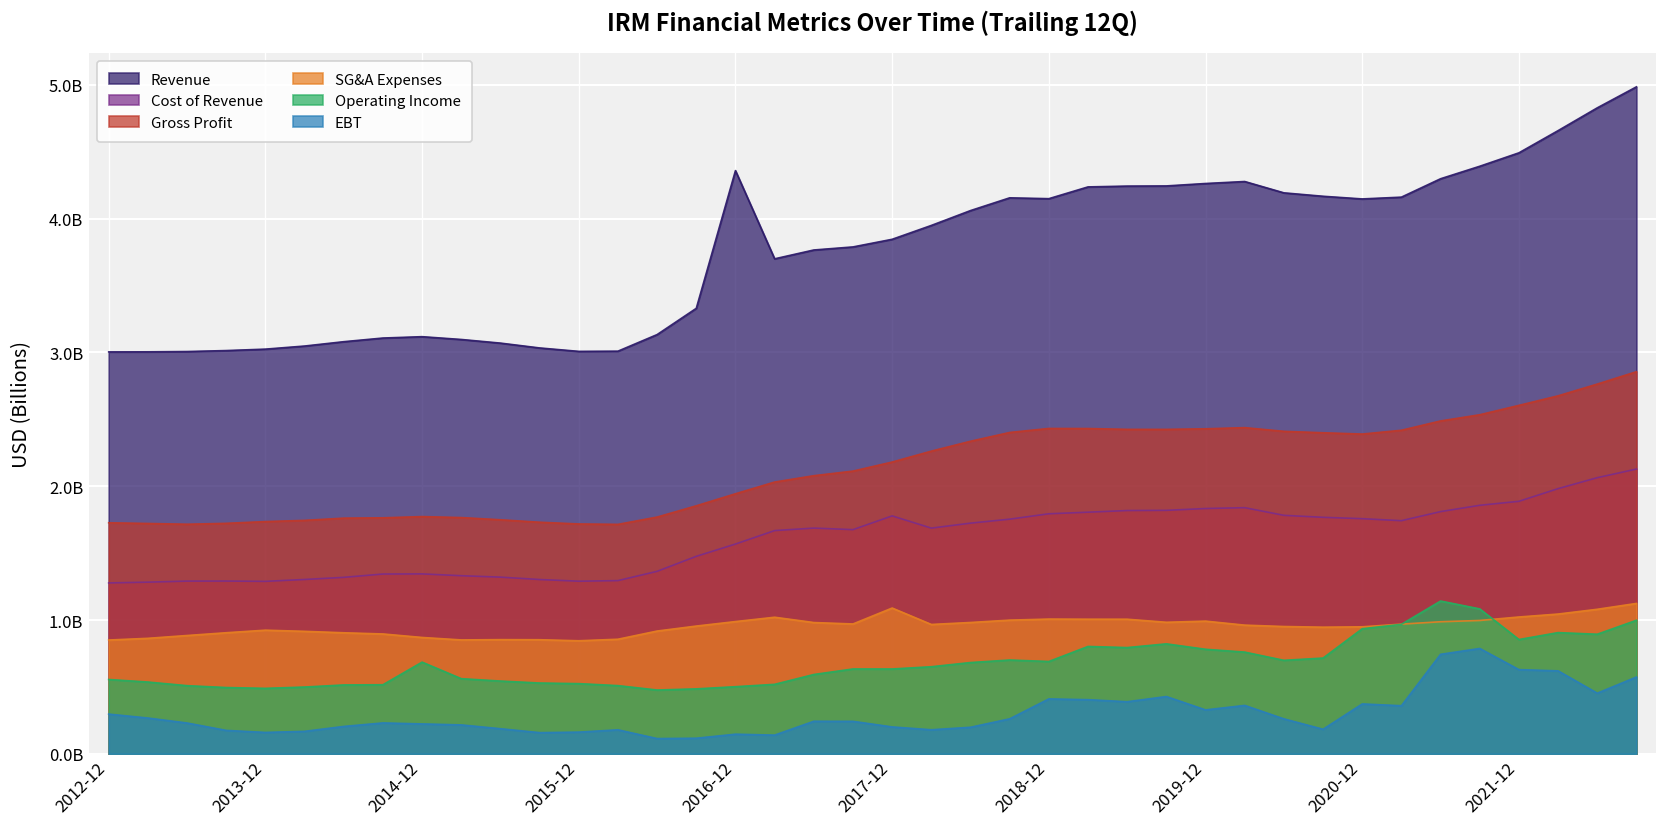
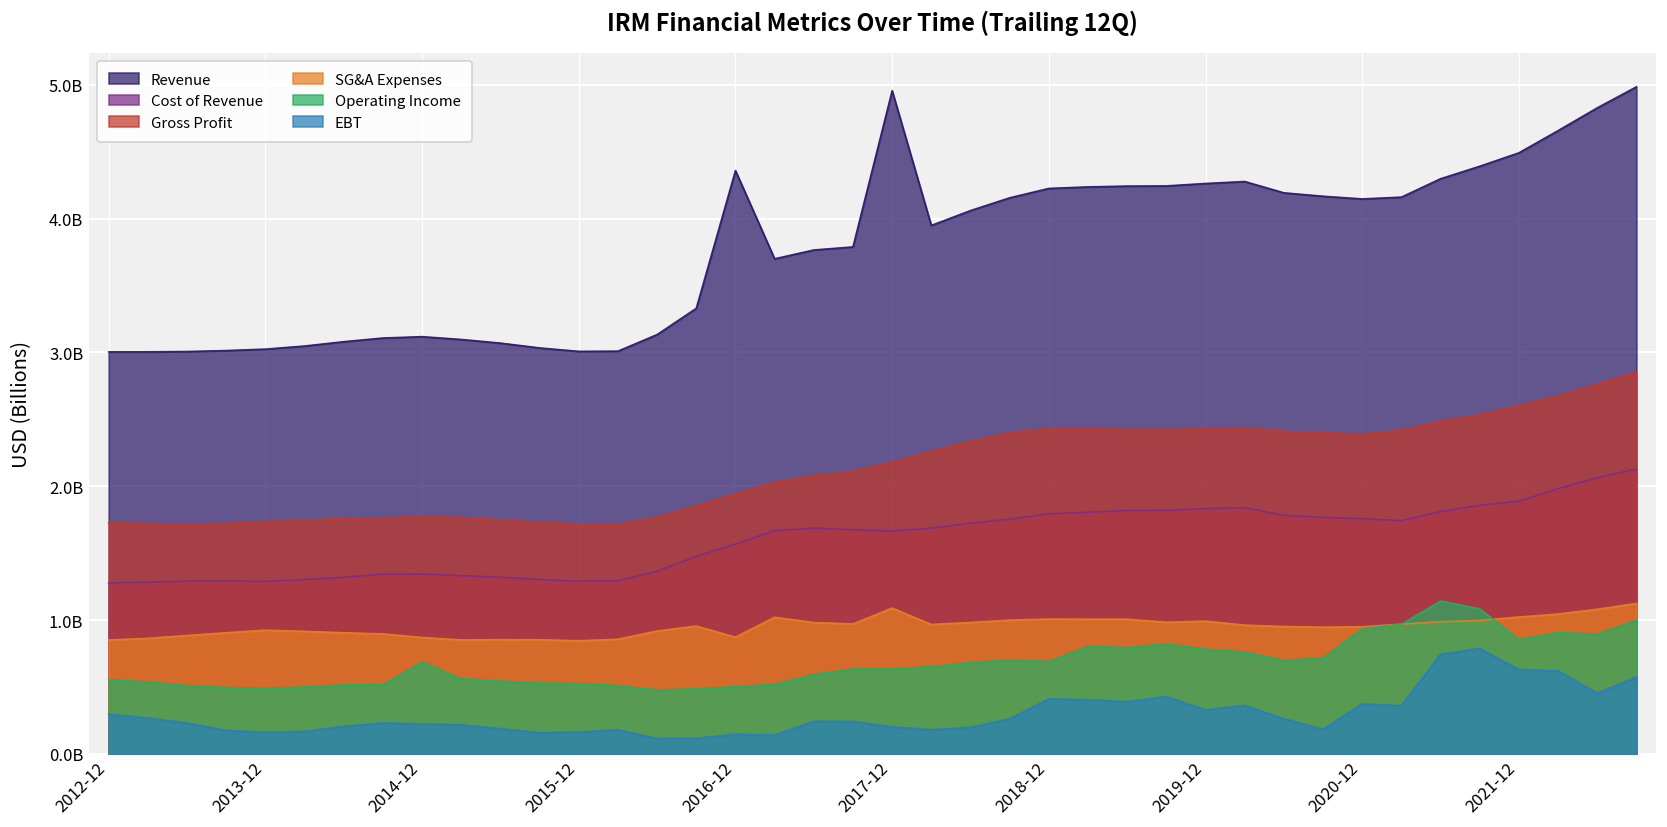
SG&A Expenses, 2016-12: 990000000 -> 870000000
Revenue, 2017-12: 3850000000 -> 4960000000
Cost of Revenue, 2017-12: 1780000000 -> 1660000000
Revenue, 2018-12: 4150000000 -> 4230000000
